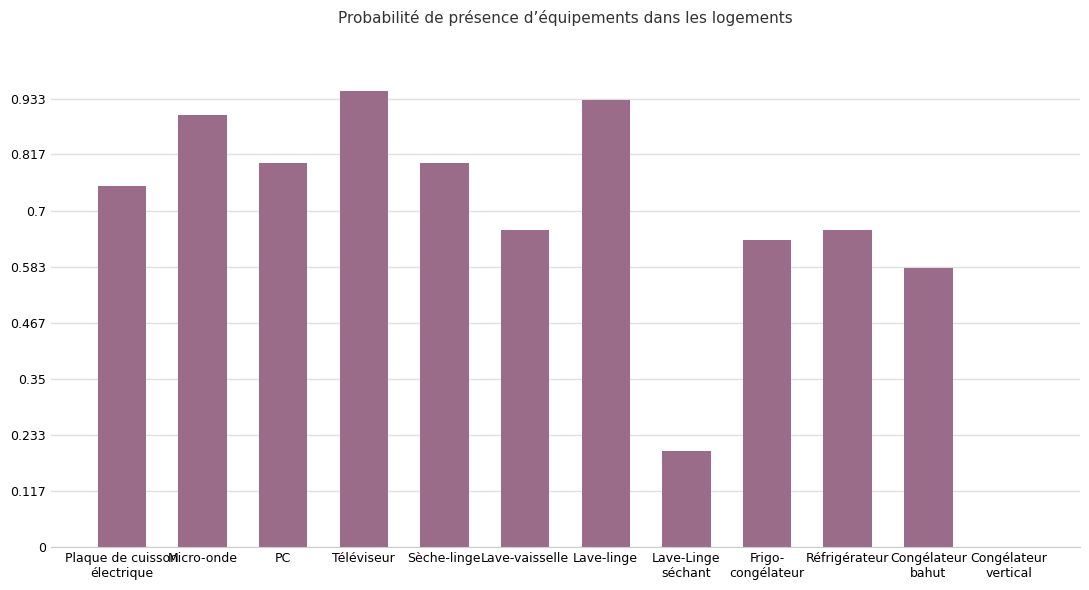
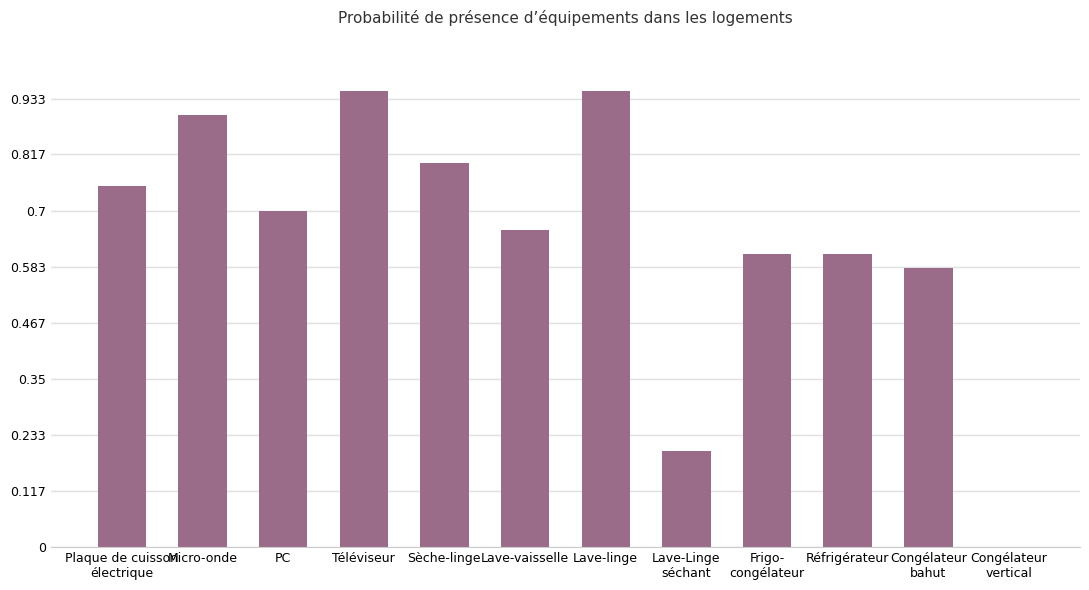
PC: 0.8 -> 0.7
Lave-linge: 0.93 -> 0.95
Frigo- congélateur: 0.64 -> 0.61
Réfrigérateur: 0.66 -> 0.61
